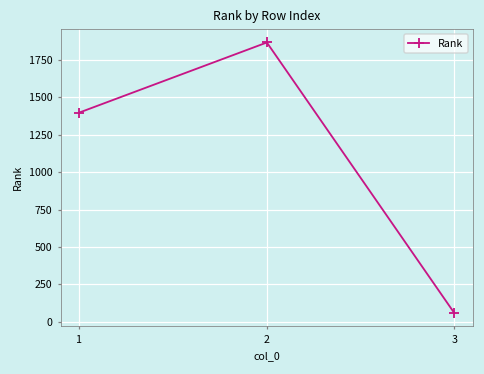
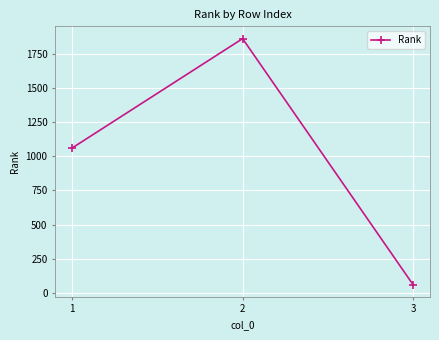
1: 1400 -> 1060
